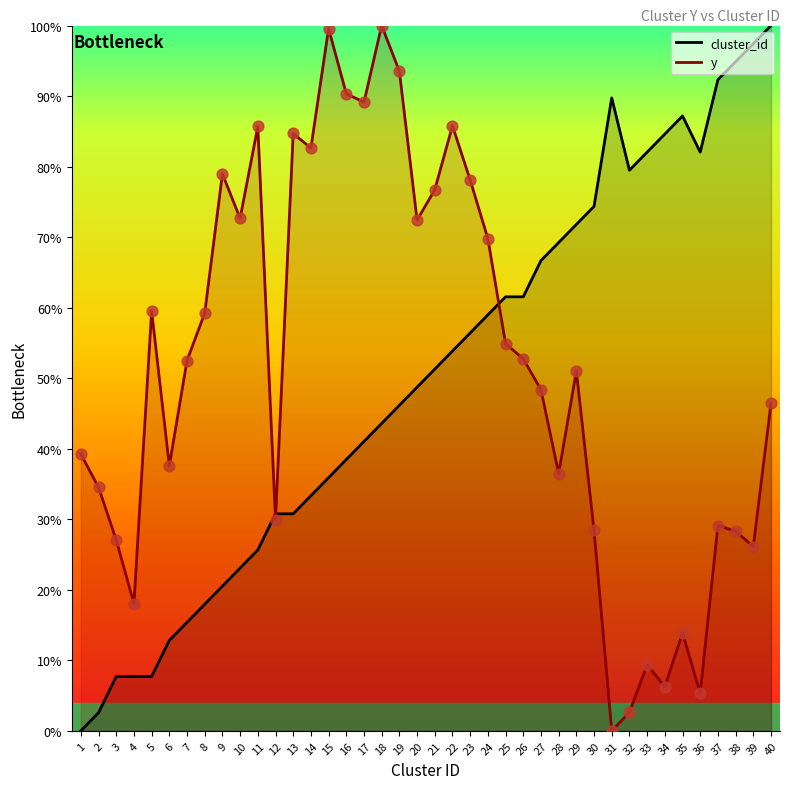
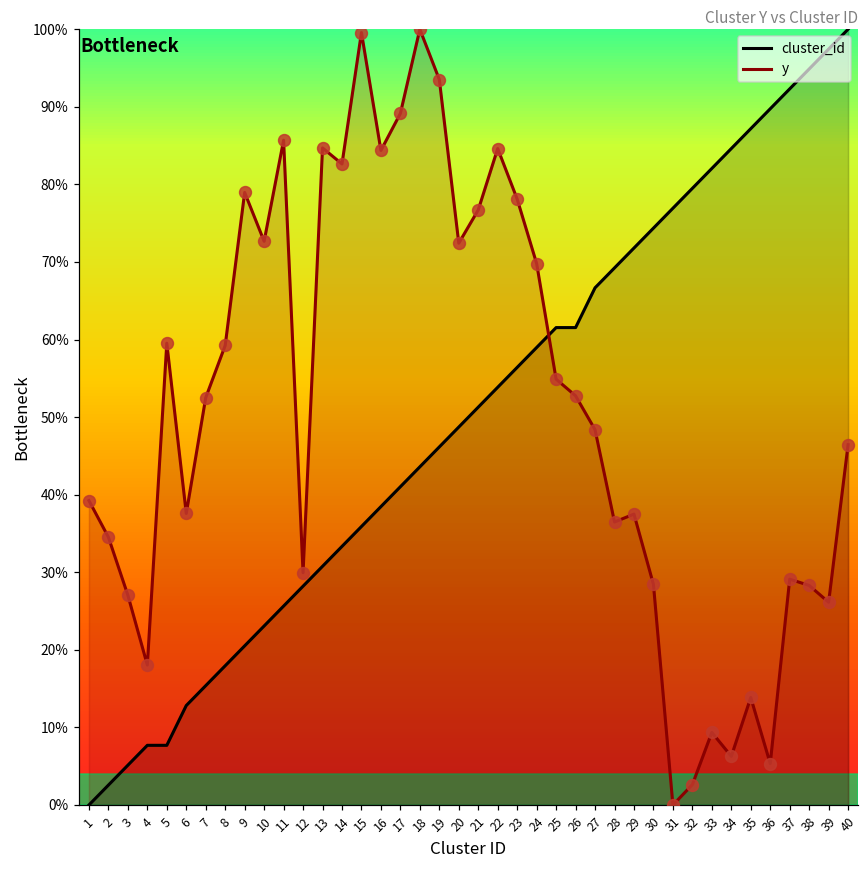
cluster_id, 3: 8% -> 5%
cluster_id, 12: 31% -> 28%
y, 16: 90% -> 84%
y, 22: 86% -> 85%
y, 29: 51% -> 37%
cluster_id, 31: 90% -> 77%
cluster_id, 36: 82% -> 90%
